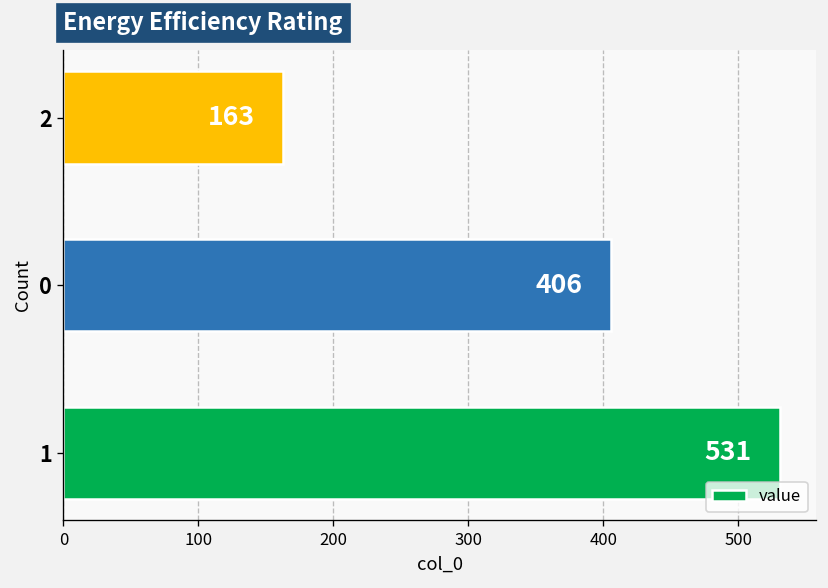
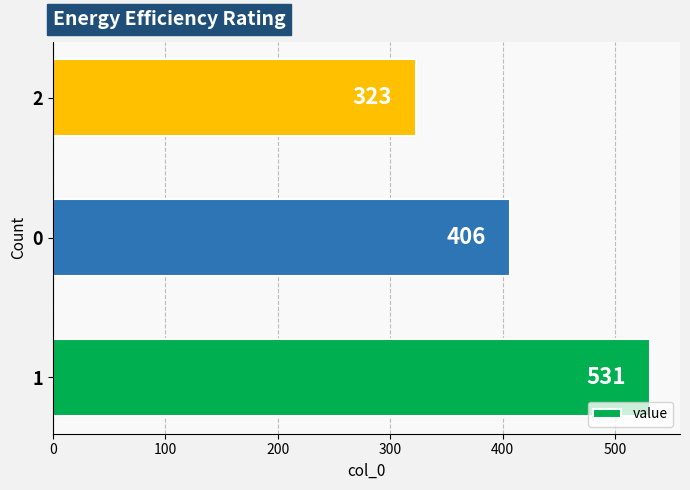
2: 163 -> 323
